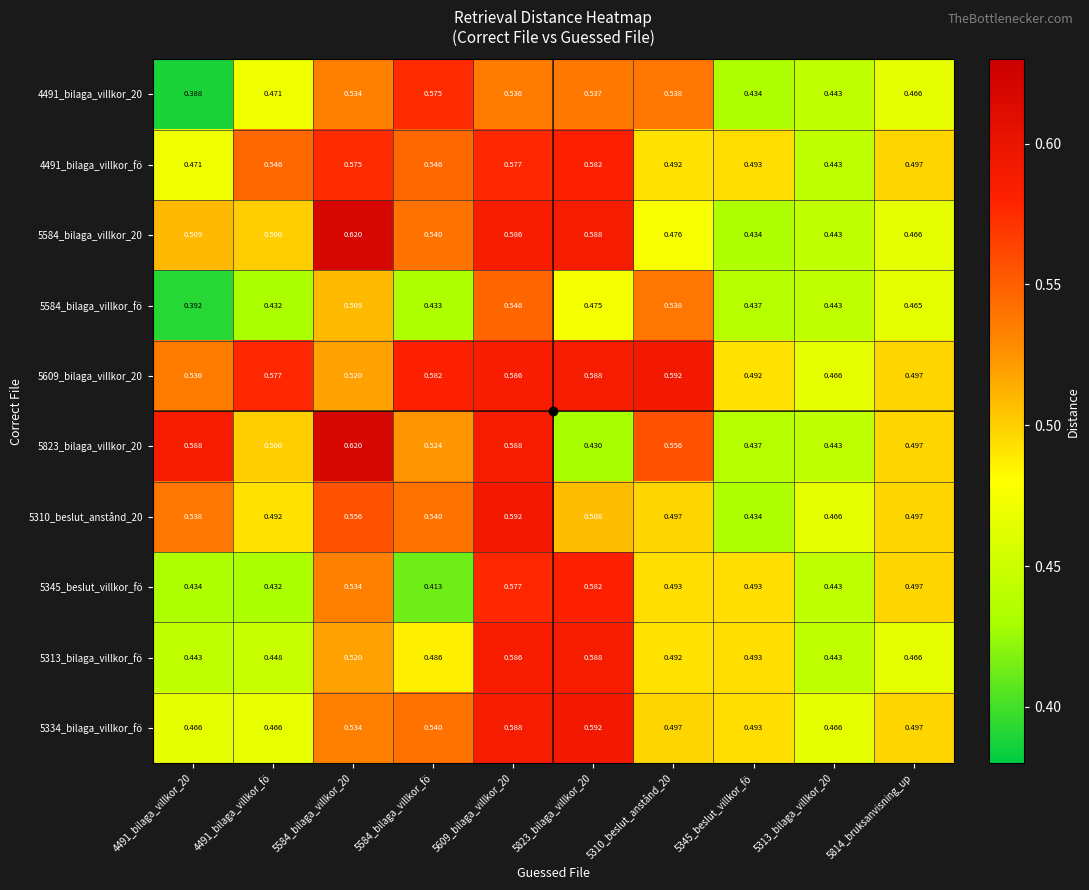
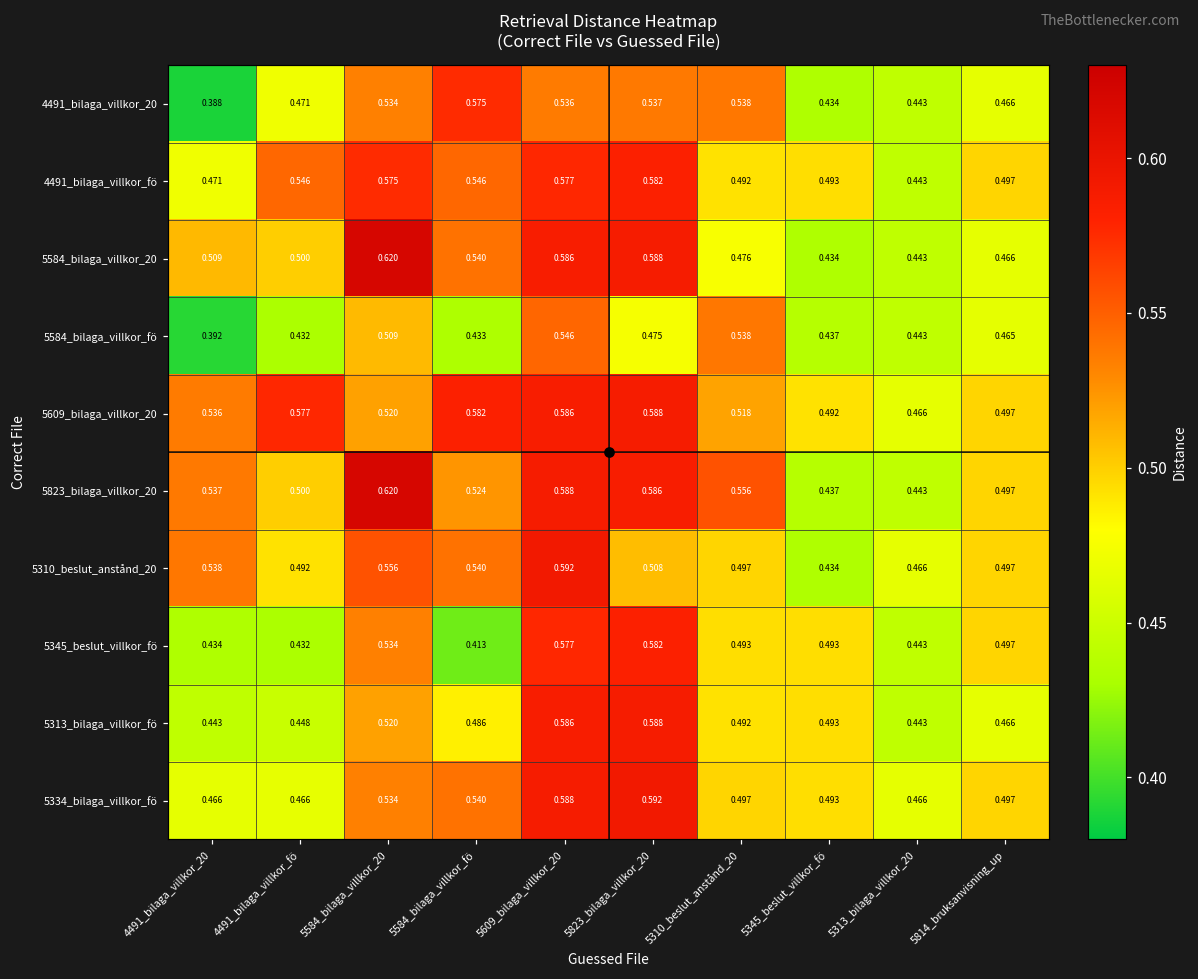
5609_bilaga_villkor_20, 5310_beslut_anstånd_20: 0.592 -> 0.518
5823_bilaga_villkor_20, 4491_bilaga_villkor_20: 0.588 -> 0.537
5823_bilaga_villkor_20, 5823_bilaga_villkor_20: 0.430 -> 0.586
